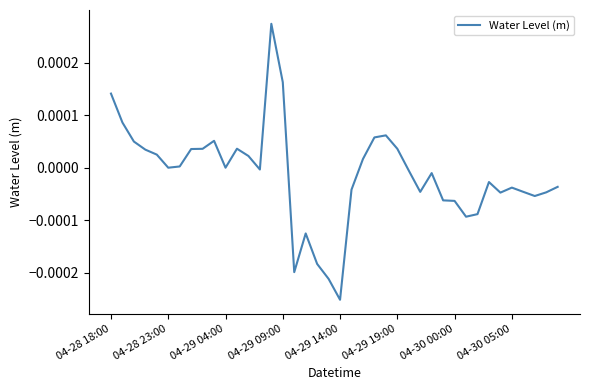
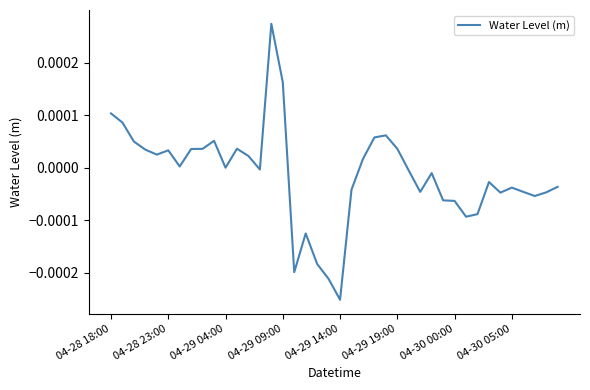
04-28 18:00: 0.00014 -> 0.00010
04-28 23:00: 0.00000 -> 0.00003
